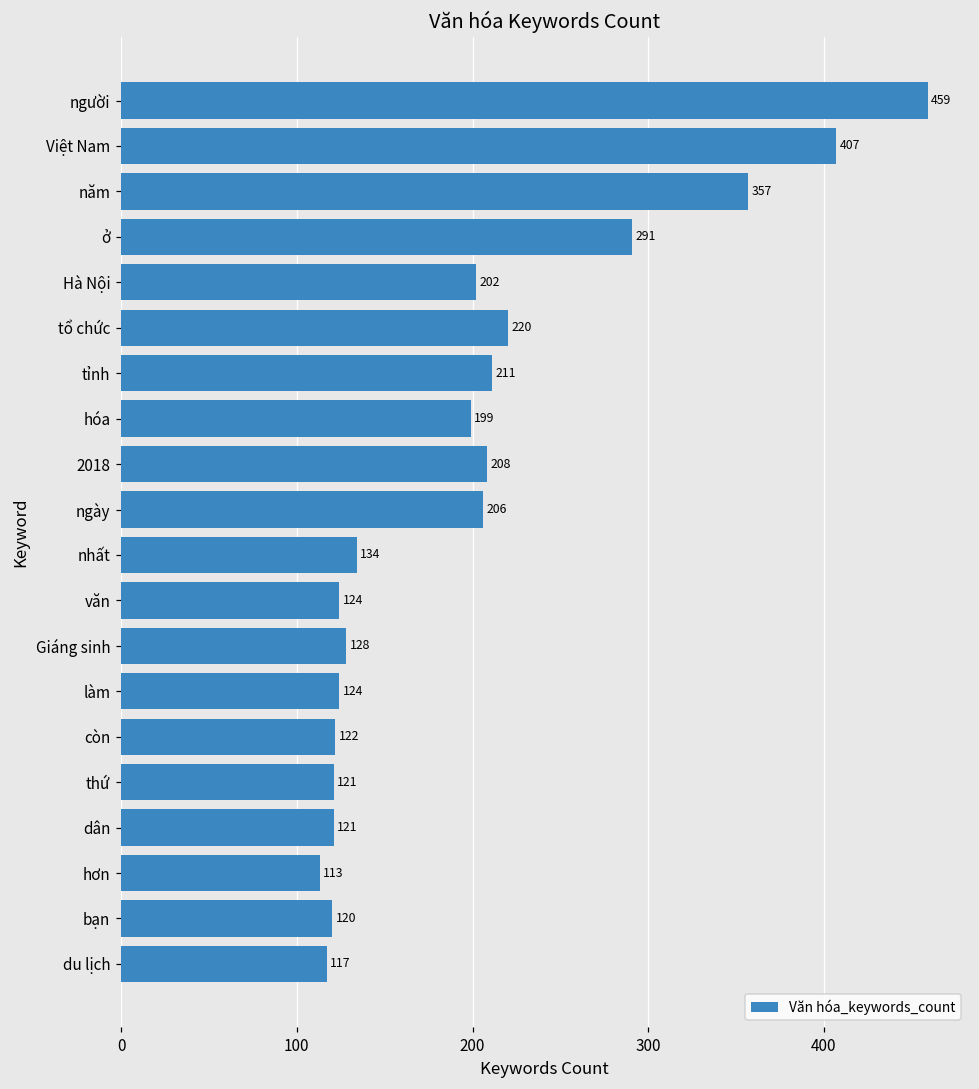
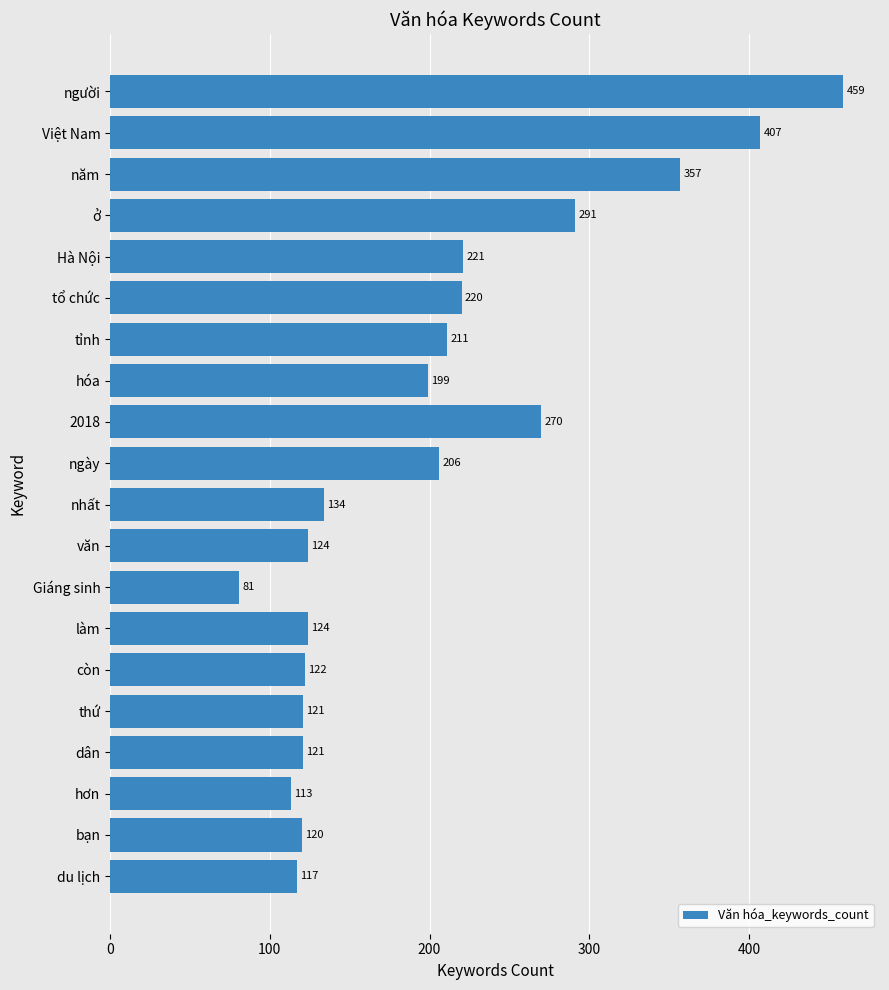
Hà Nội: 202 -> 221
2018: 208 -> 270
Giáng sinh: 128 -> 81
